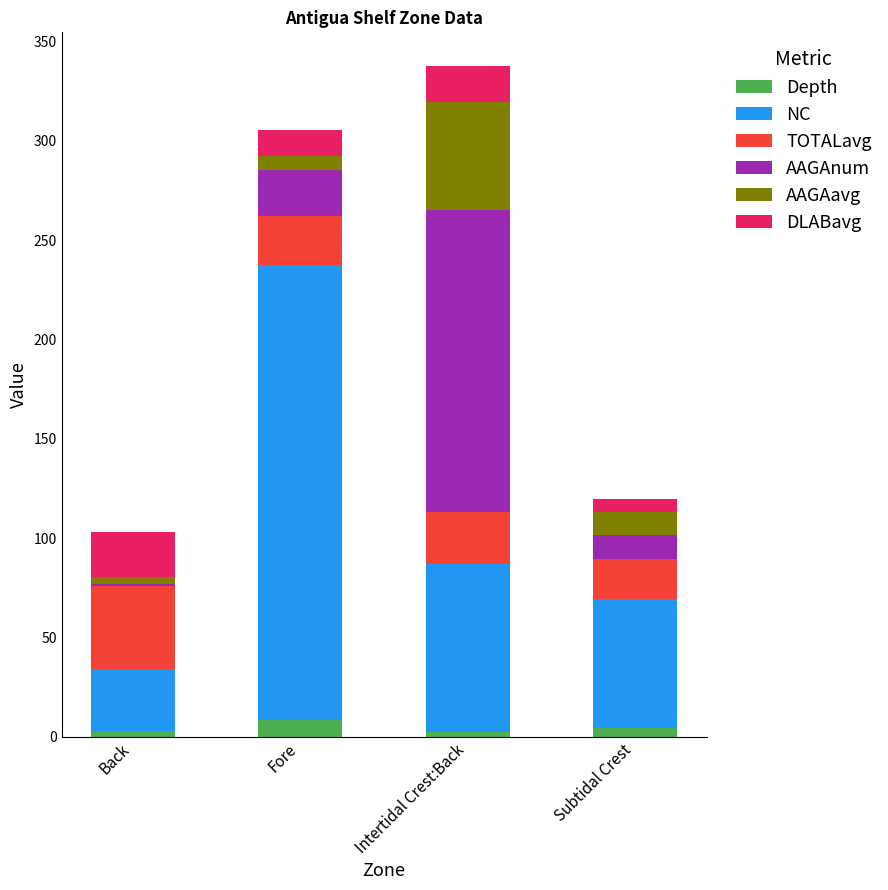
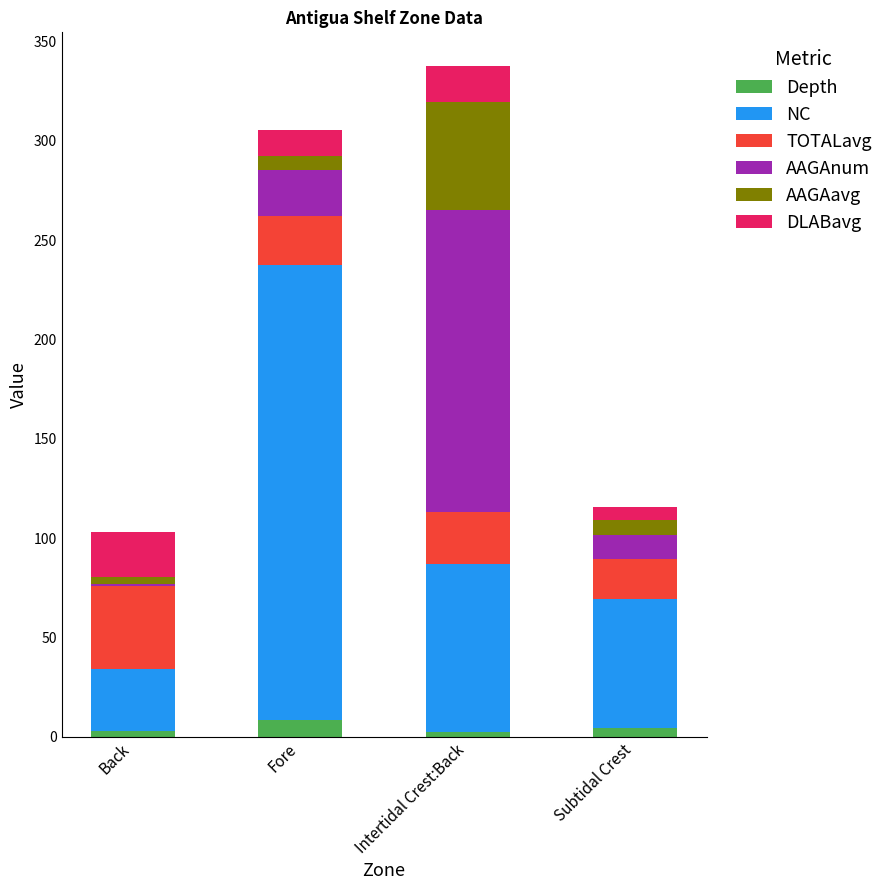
AAGAavg, Subtidal Crest: 12 -> 8
